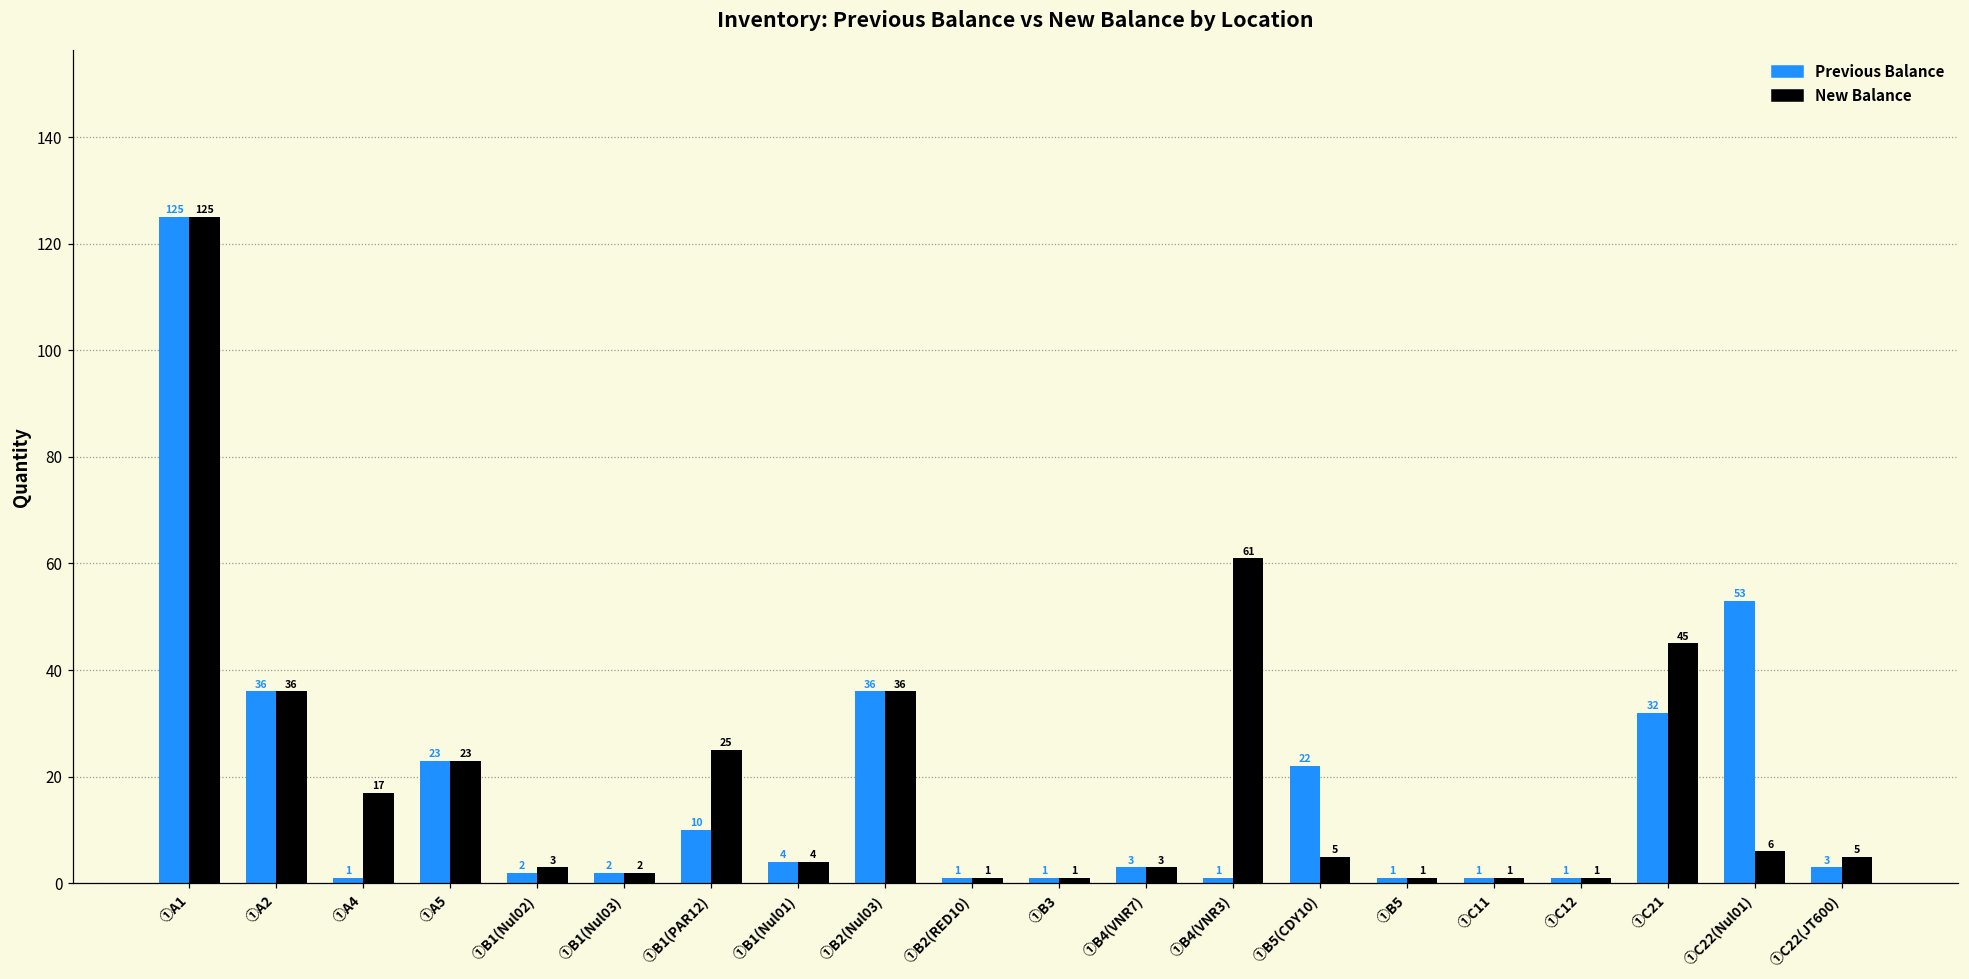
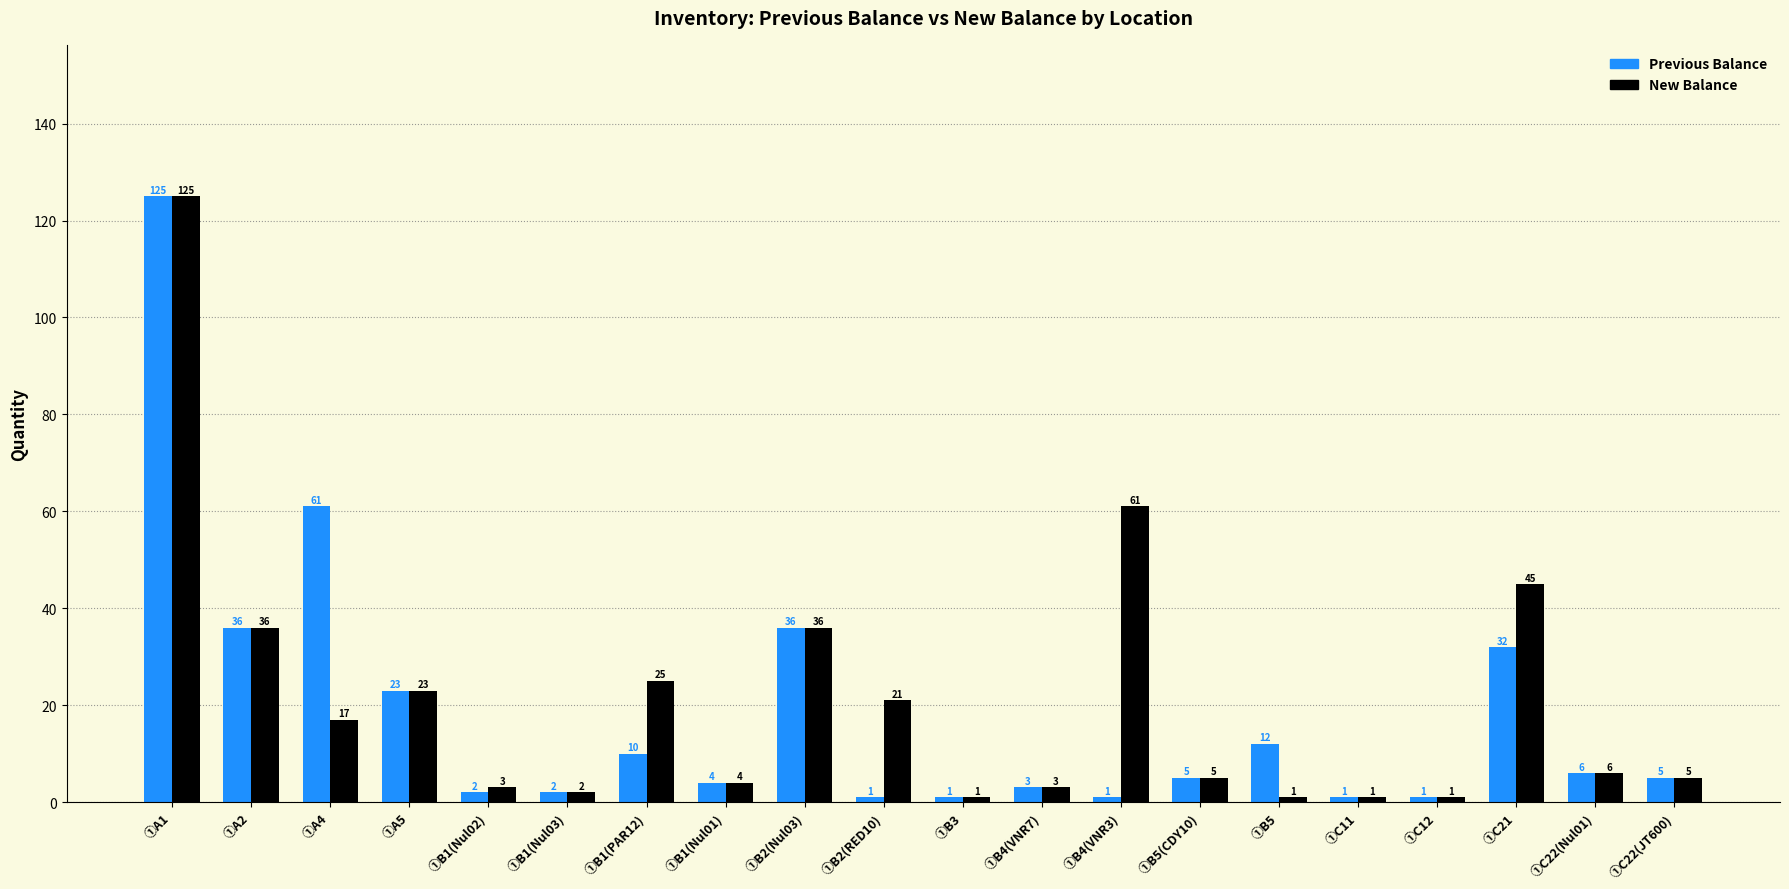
Previous Balance, ①A4: 1 -> 61
New Balance, ①B2(RED10): 1 -> 21
Previous Balance, ①B5(CDY10): 22 -> 5
Previous Balance, ①B5: 1 -> 12
Previous Balance, ①C22(Nul01): 53 -> 6
Previous Balance, ①C22(JT600): 3 -> 5
